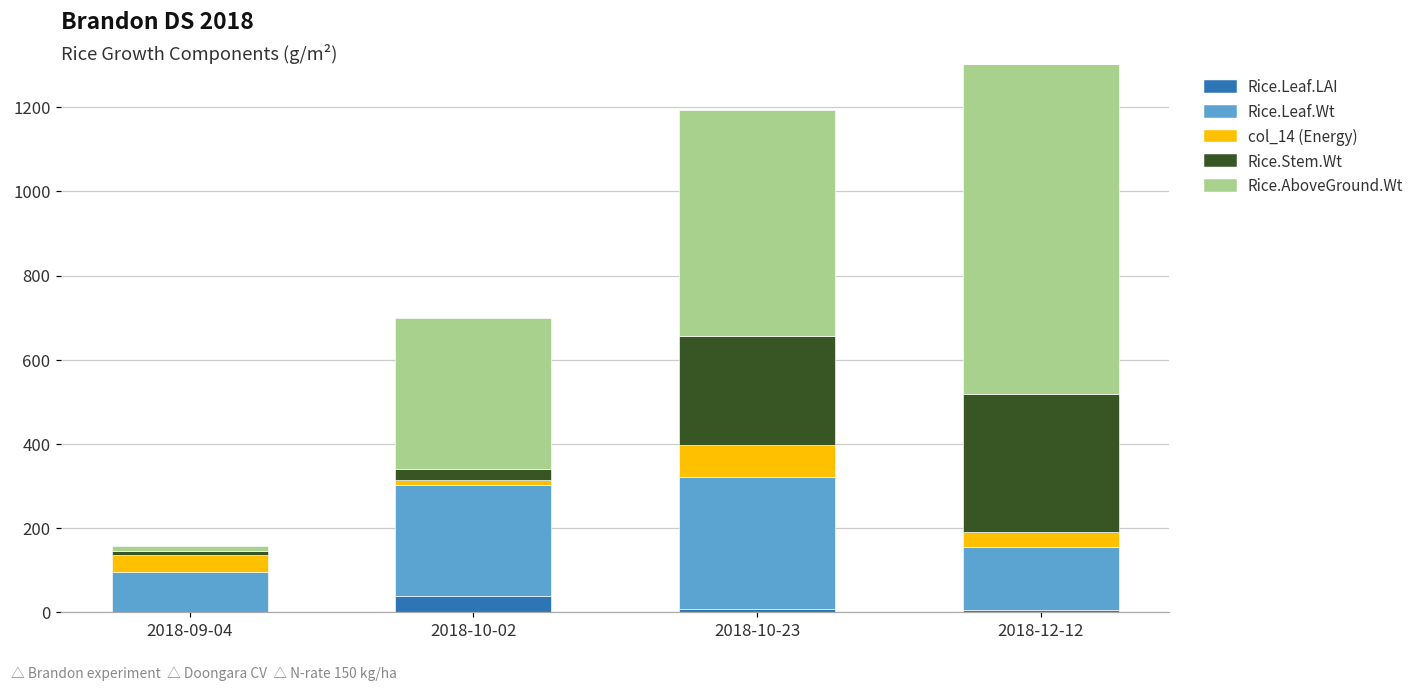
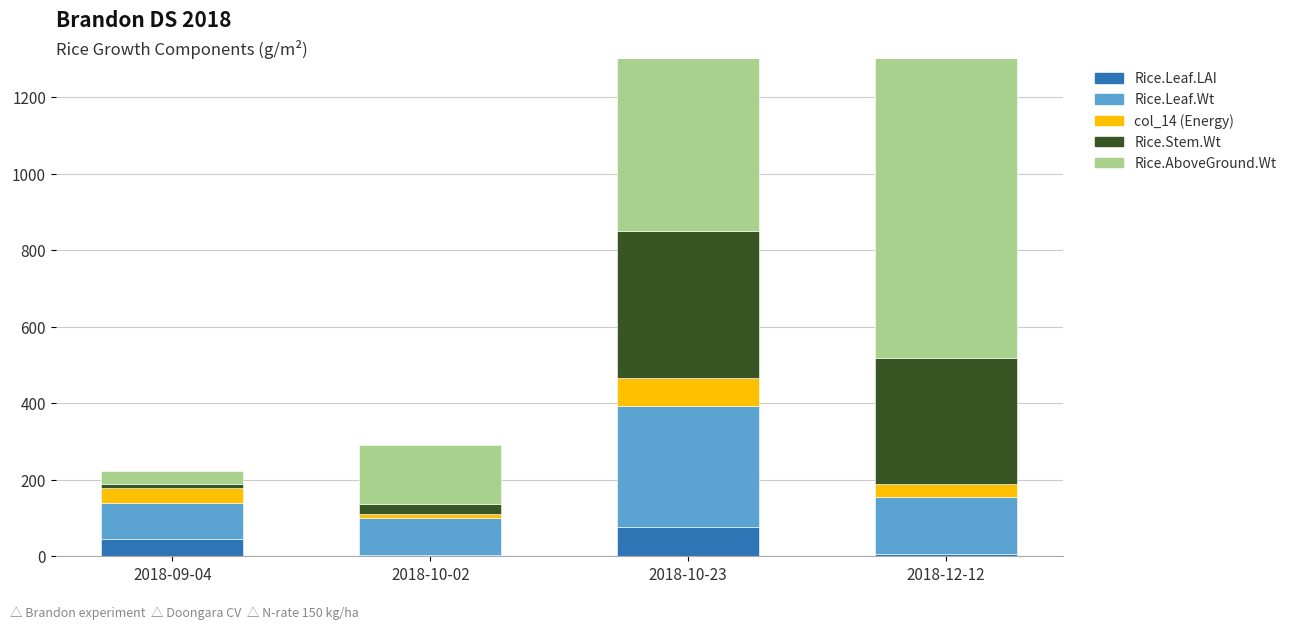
Rice.Leaf.LAI, 2018-09-04: 0 -> 40
Rice.AboveGround.Wt, 2018-09-04: 10 -> 30
Rice.Leaf.LAI, 2018-10-02: 40 -> 0
Rice.Leaf.Wt, 2018-10-02: 260 -> 100
Rice.AboveGround.Wt, 2018-10-02: 360 -> 150
Rice.Leaf.LAI, 2018-10-23: 10 -> 80
Rice.Stem.Wt, 2018-10-23: 260 -> 380
